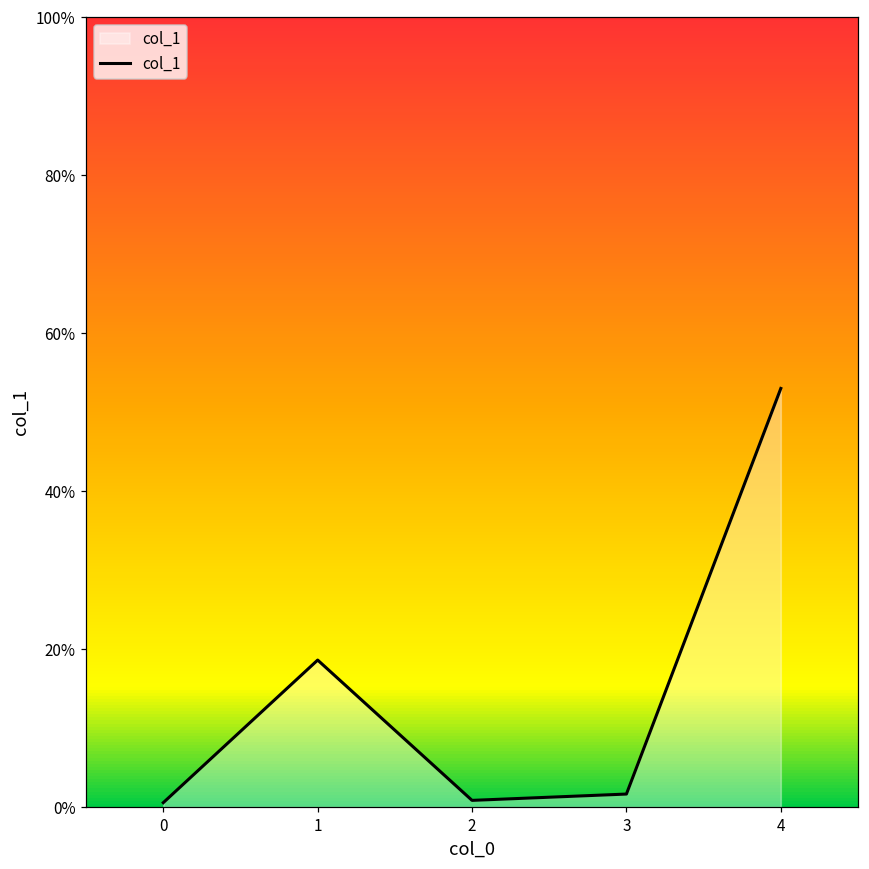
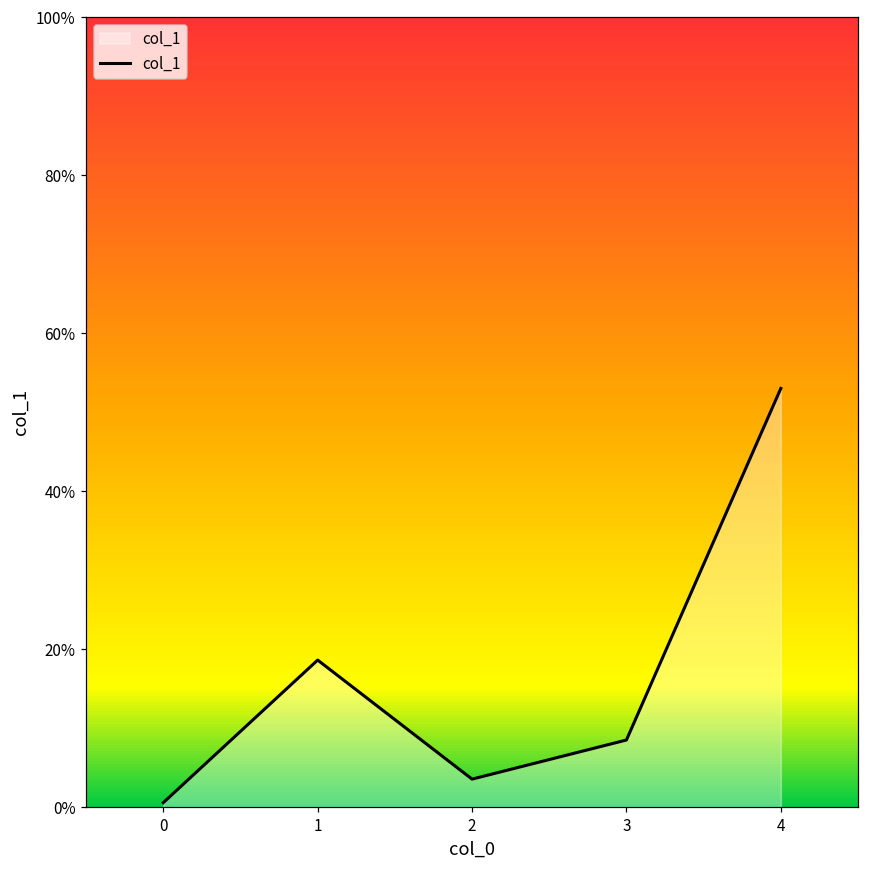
2: 1% -> 4%
3: 2% -> 8%
